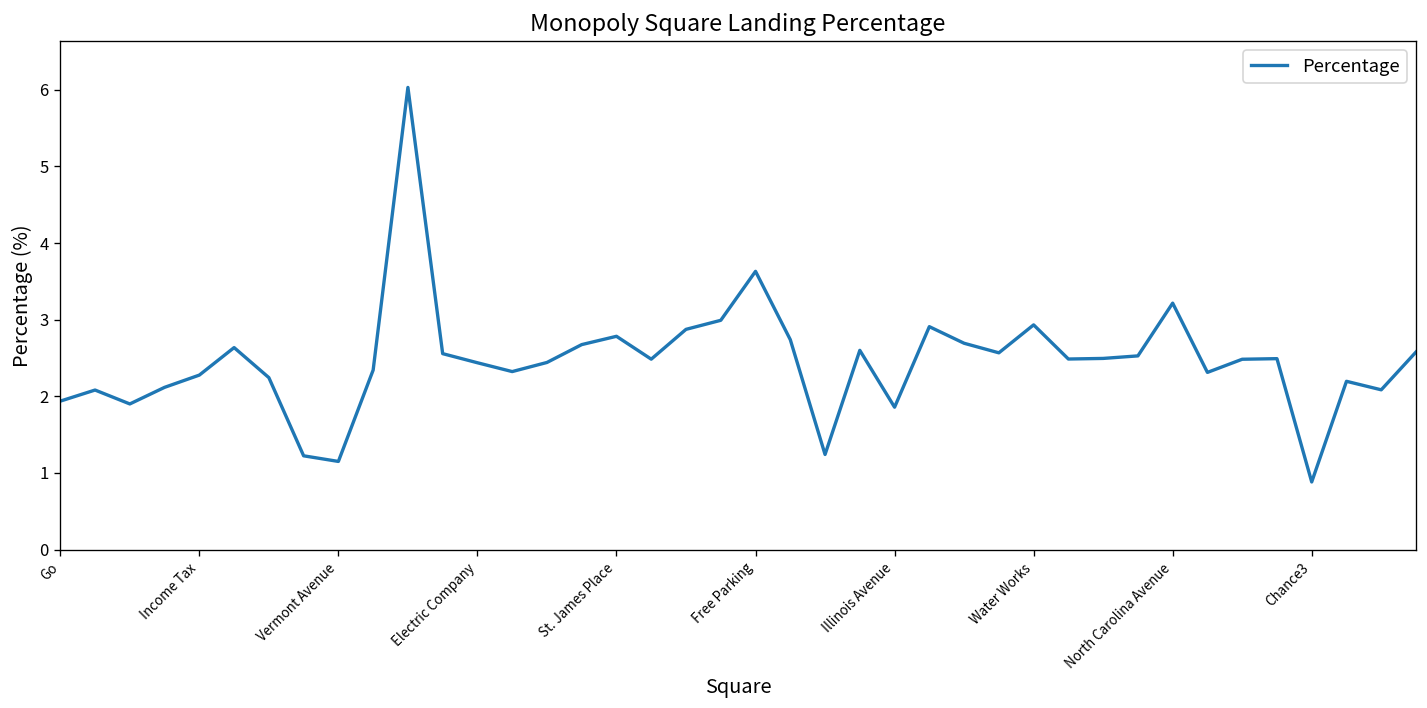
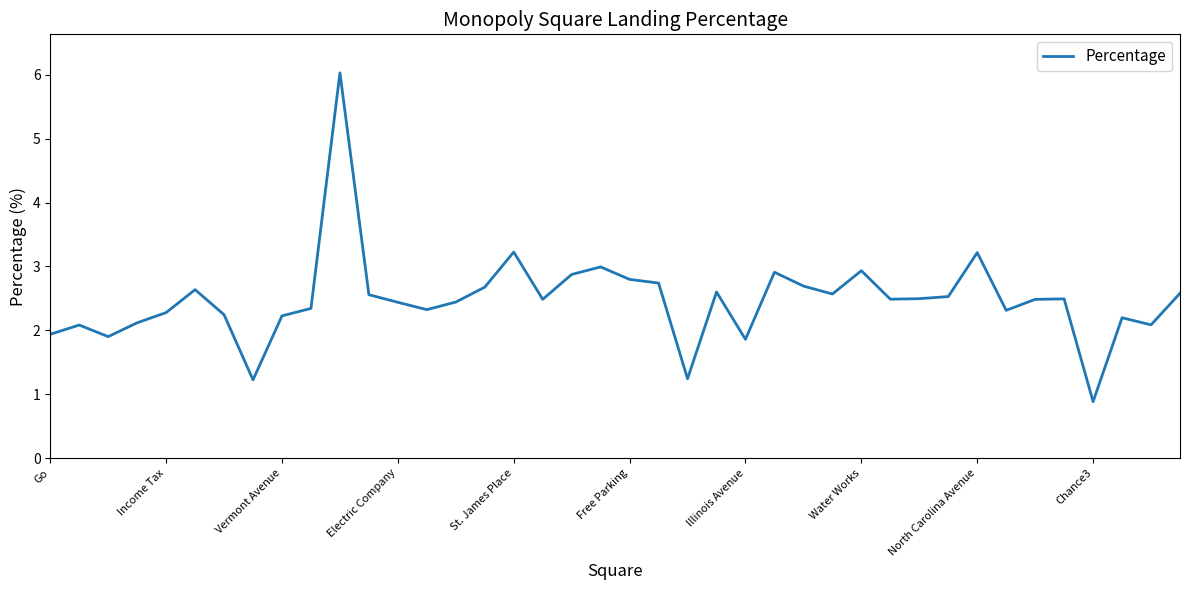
Vermont Avenue: 1.2 -> 2.2
St. James Place: 2.8 -> 3.2
Free Parking: 3.6 -> 2.8
